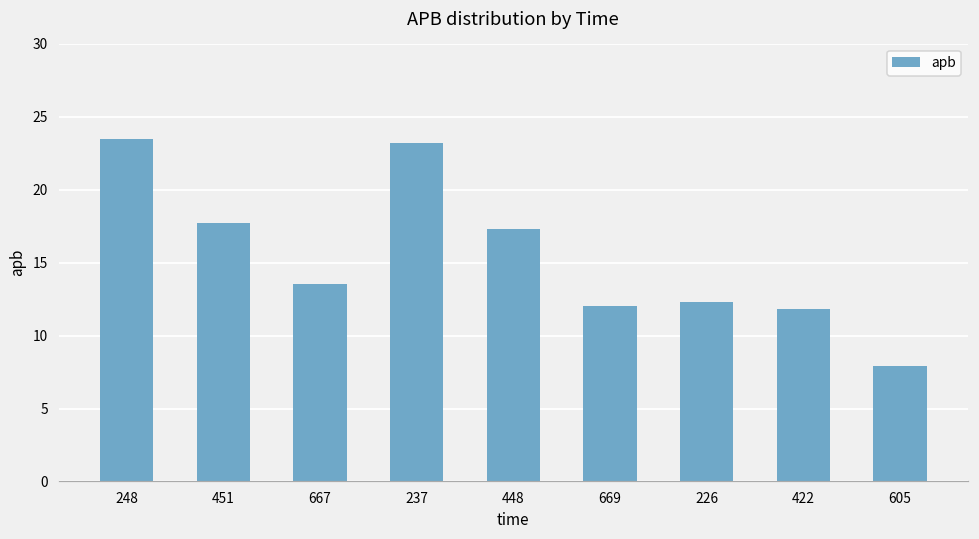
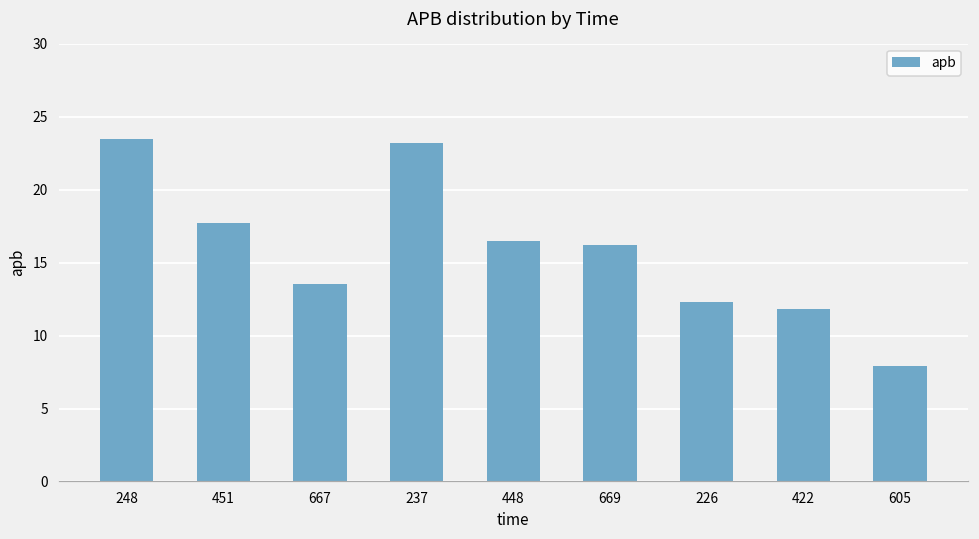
448: 17.3 -> 16.5
669: 12.0 -> 16.2
